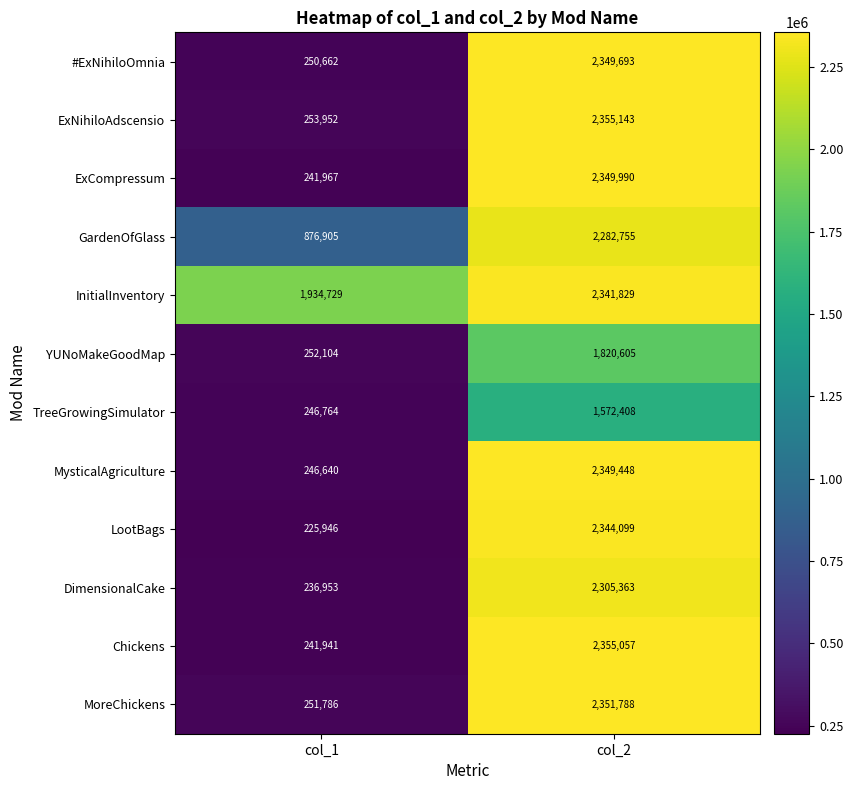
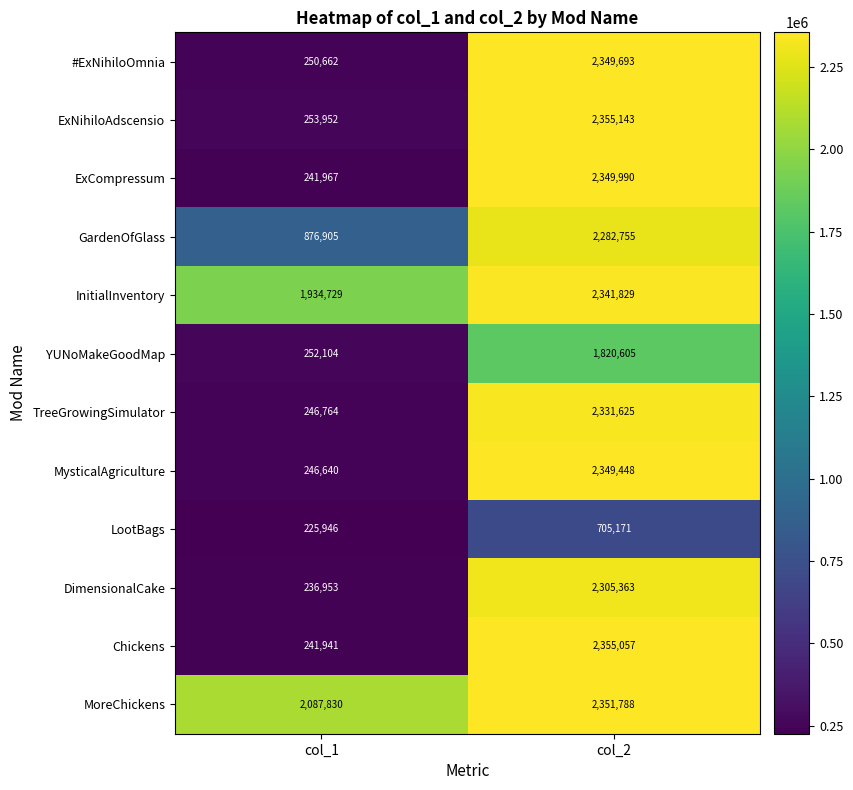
TreeGrowingSimulator, col_2: 1,572,408 -> 2,331,625
LootBags, col_2: 2,344,099 -> 705,171
MoreChickens, col_1: 251,786 -> 2,087,830
